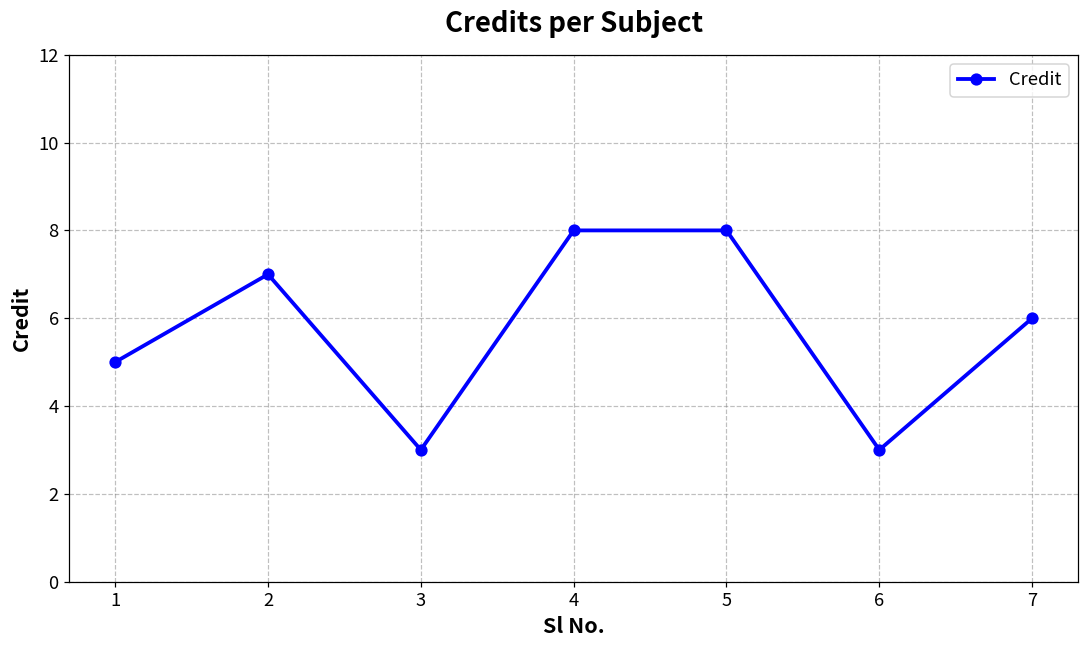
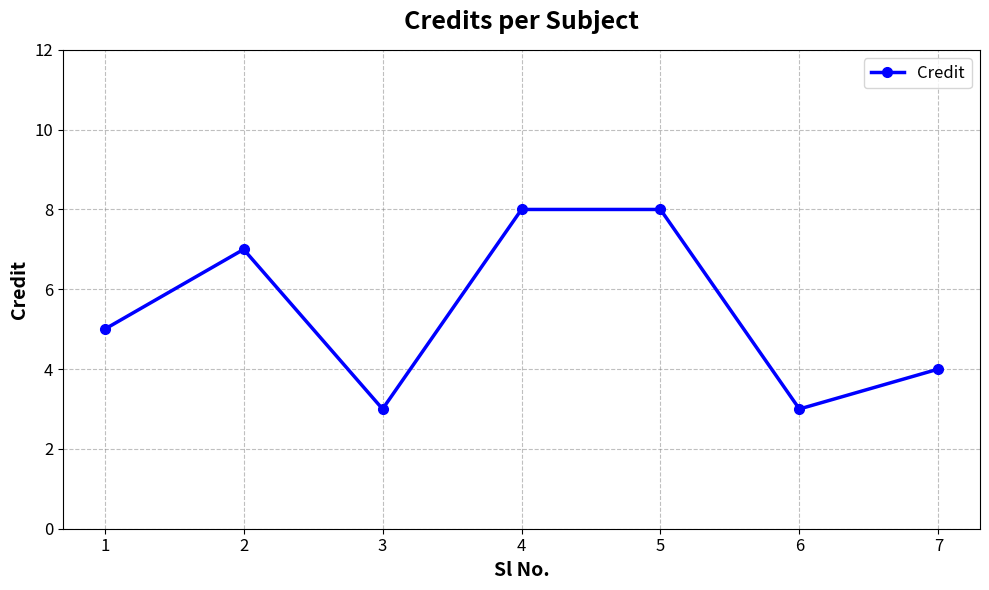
7: 6 -> 4
